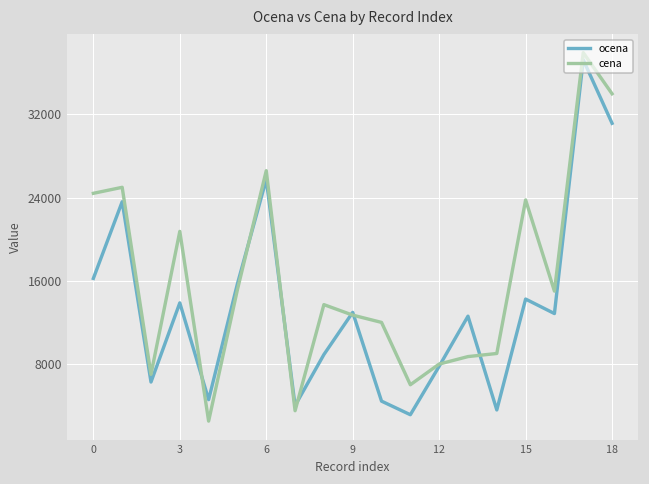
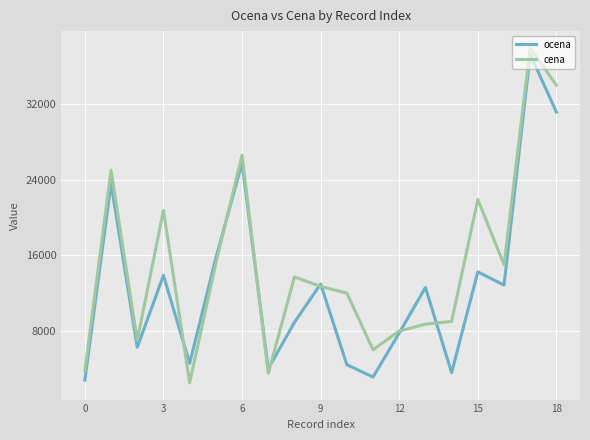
ocena, 0: 16000 -> 3000
cena, 0: 24000 -> 4000
cena, 15: 24000 -> 22000
